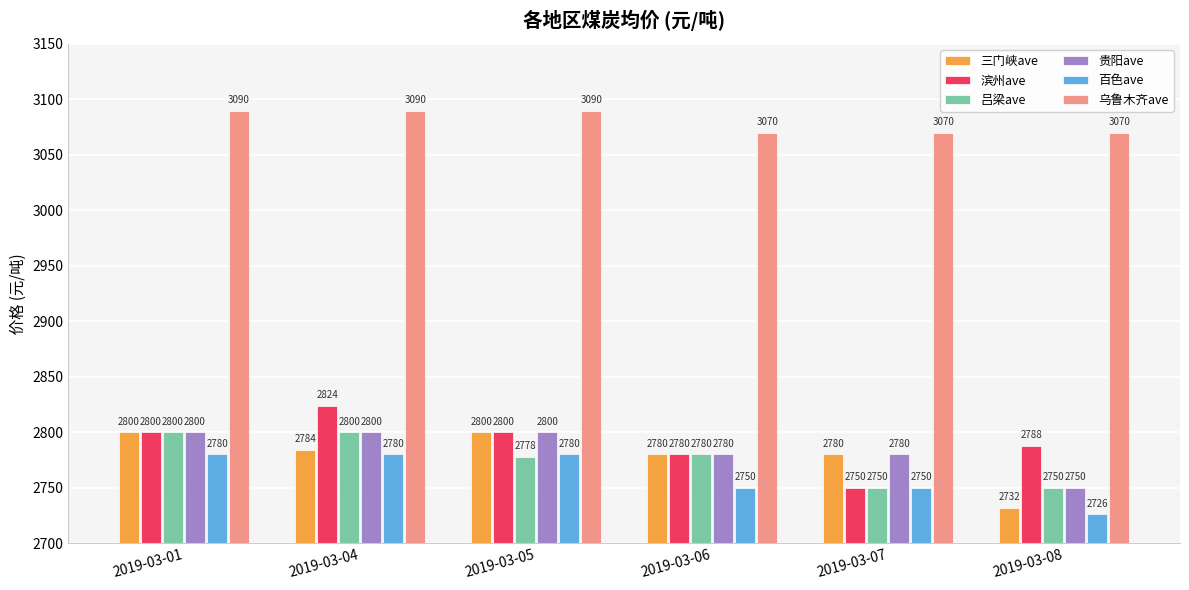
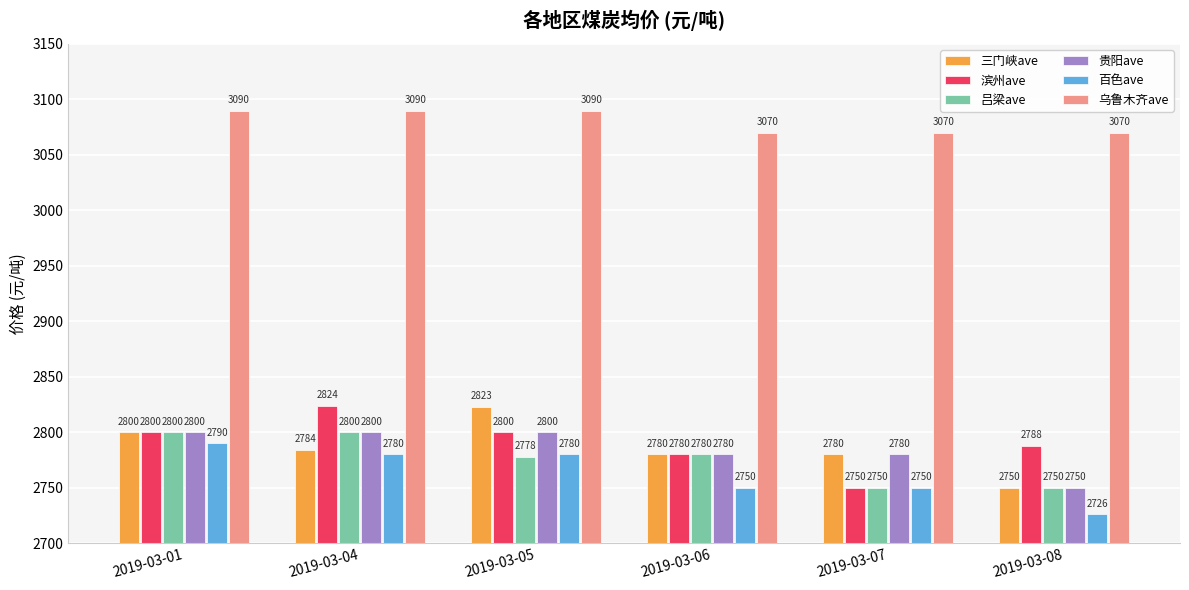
百色ave, 2019-03-01: 2780 -> 2790
三门峡ave, 2019-03-05: 2800 -> 2823
三门峡ave, 2019-03-08: 2732 -> 2750
